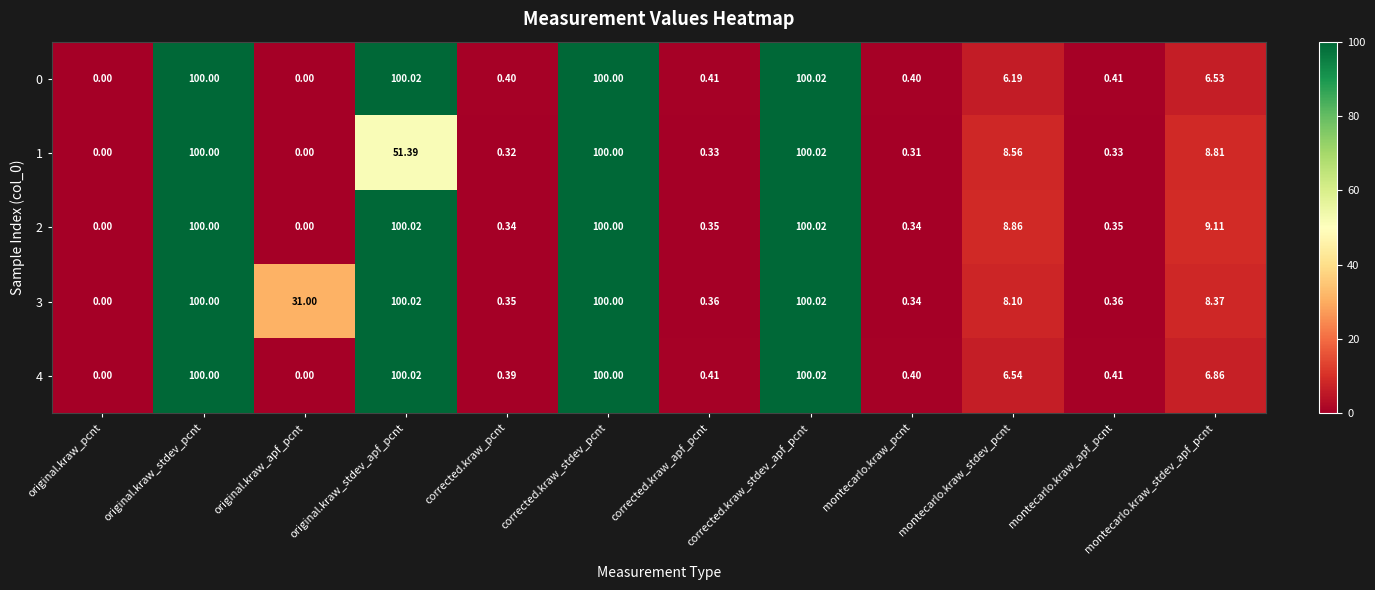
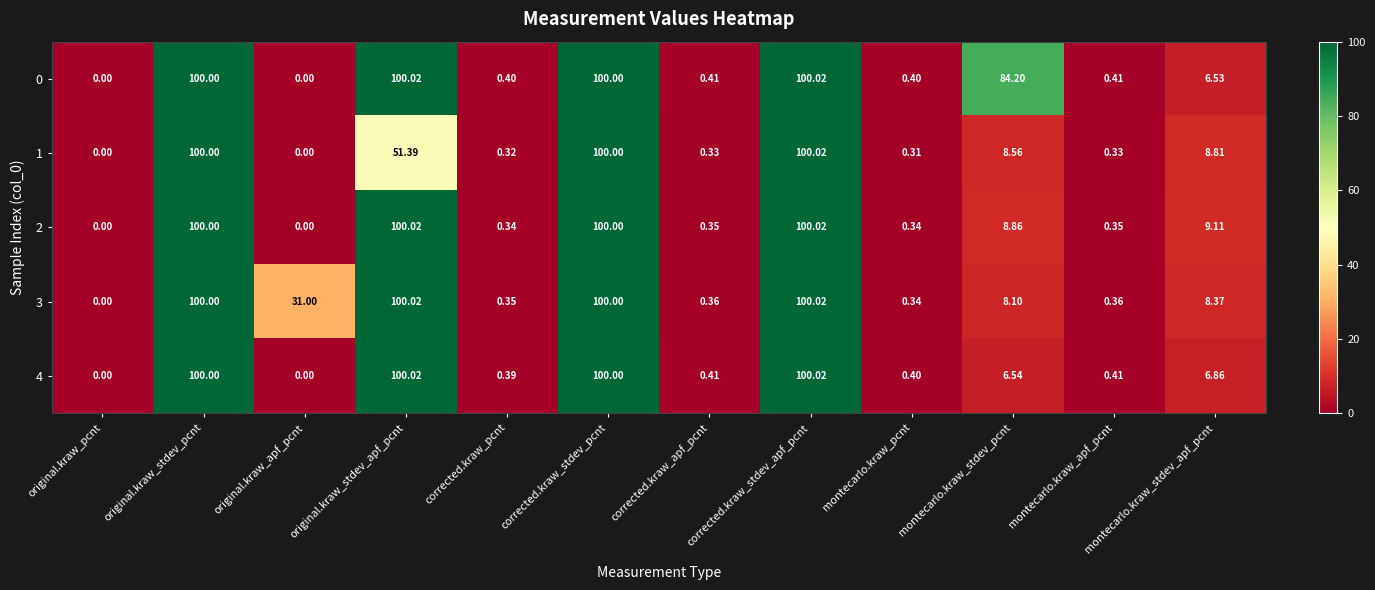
0, montecarlo.kraw_stdev_pcnt: 6.19 -> 84.20
